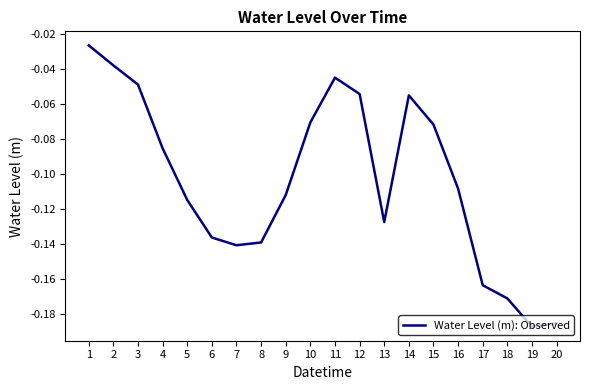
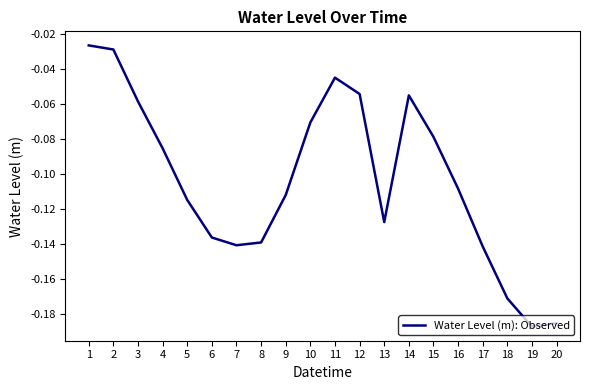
2: -0.038 -> -0.029
3: -0.049 -> -0.058
15: -0.072 -> -0.079
17: -0.164 -> -0.141
